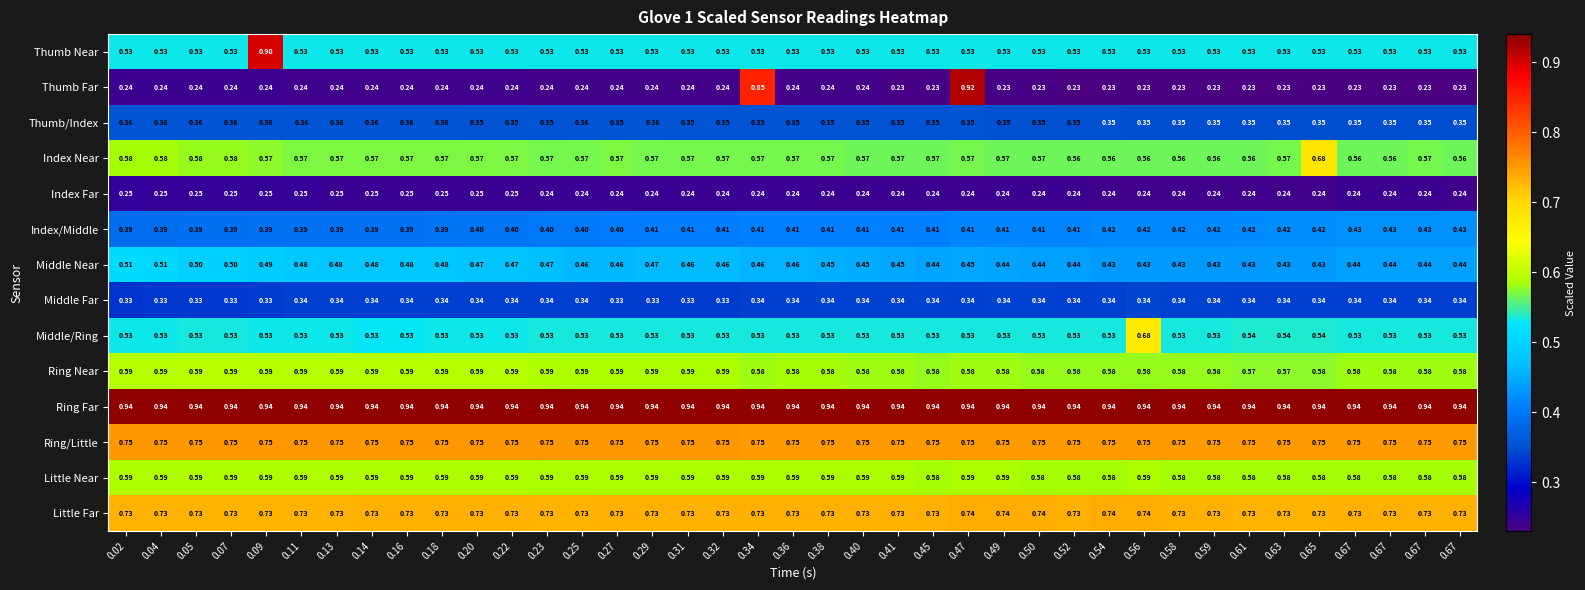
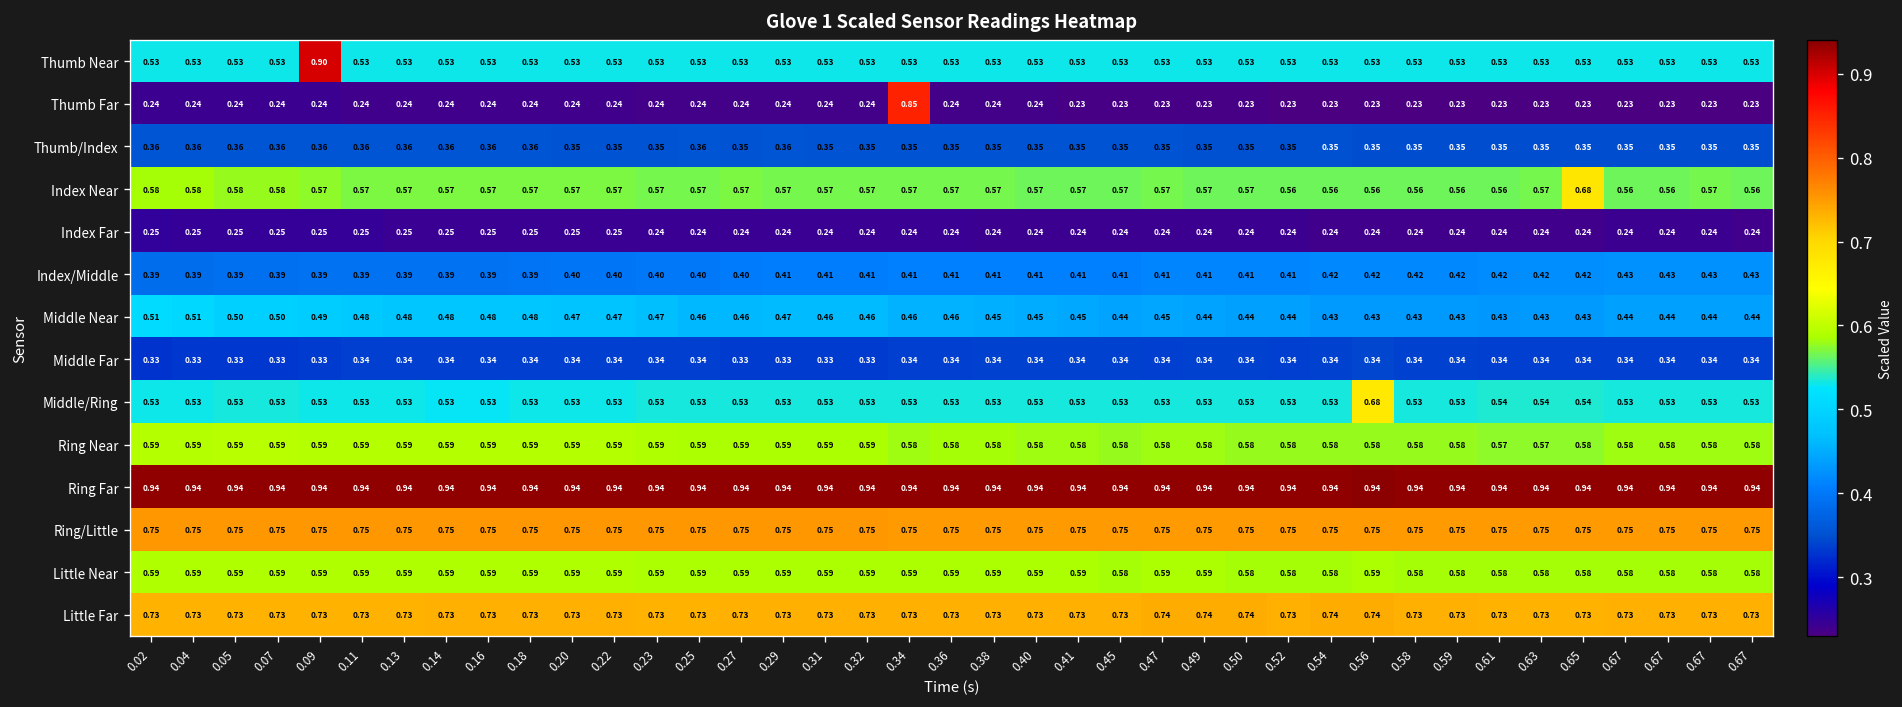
Thumb Far, 0.47: 0.92 -> 0.23
